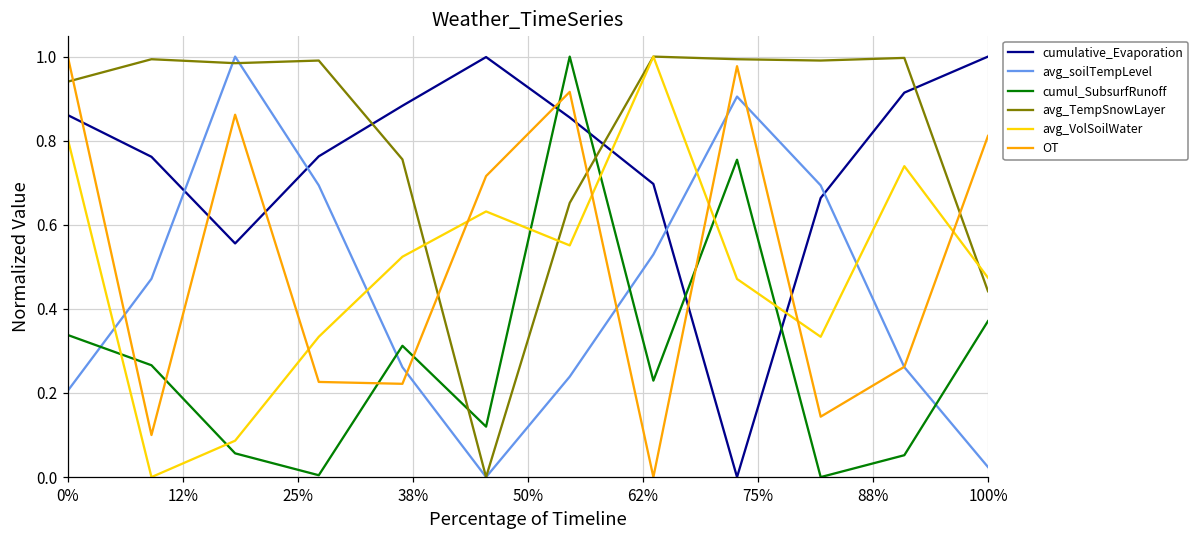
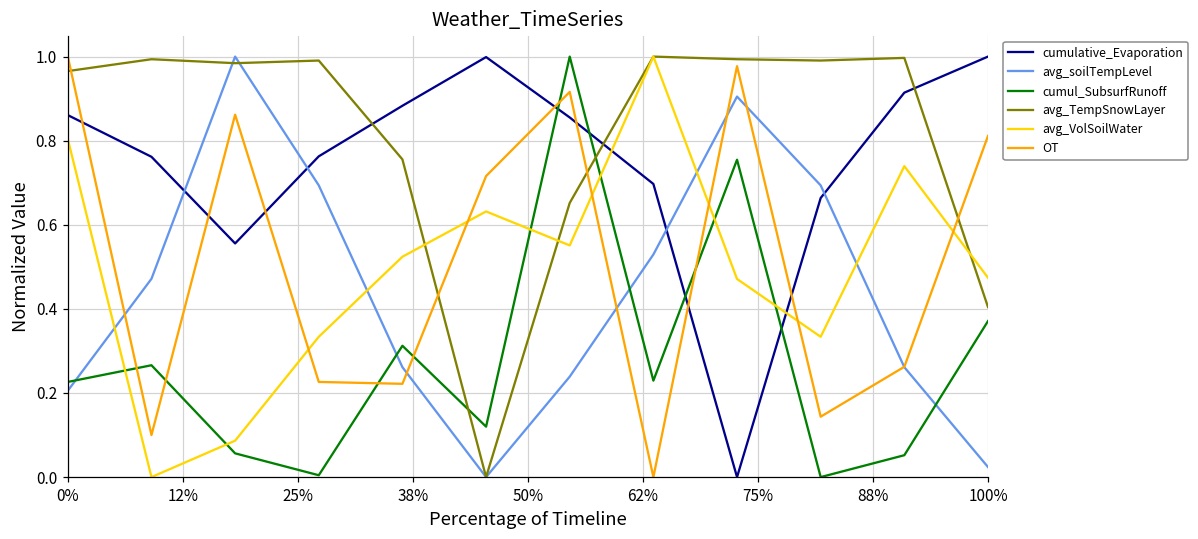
cumul_SubsurfRunoff, 0%: 0.34 -> 0.23
avg_TempSnowLayer, 0%: 0.94 -> 0.97
avg_TempSnowLayer, 100%: 0.44 -> 0.40
